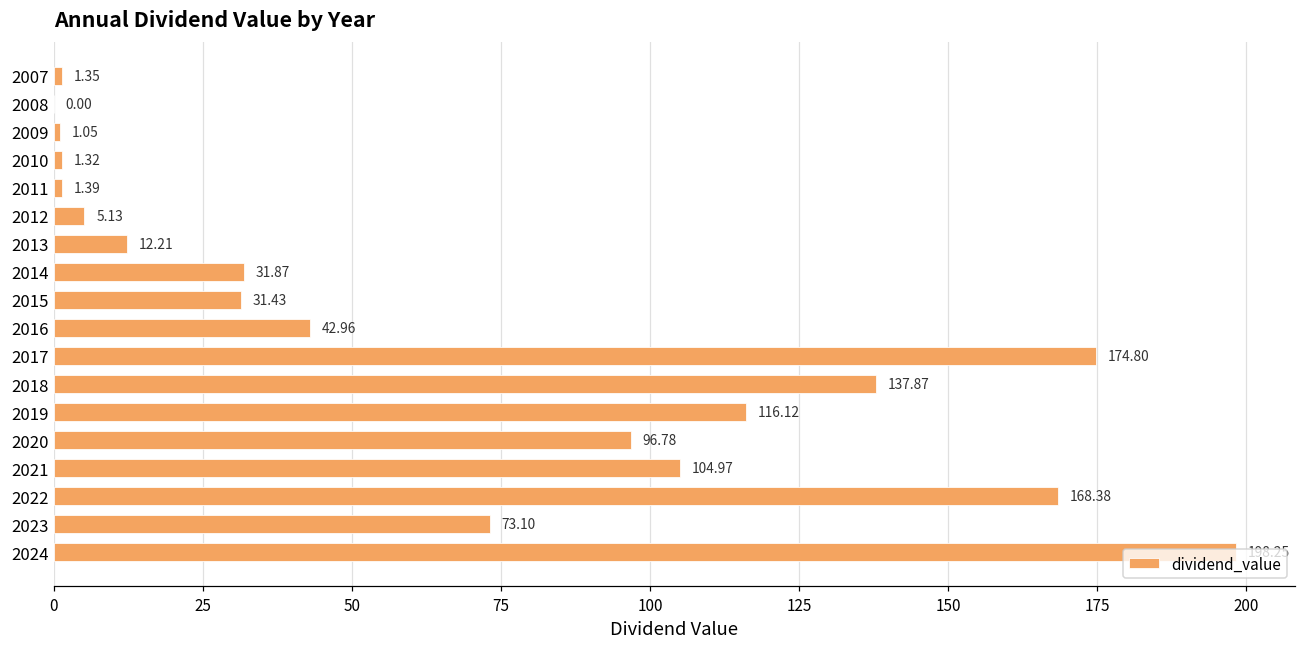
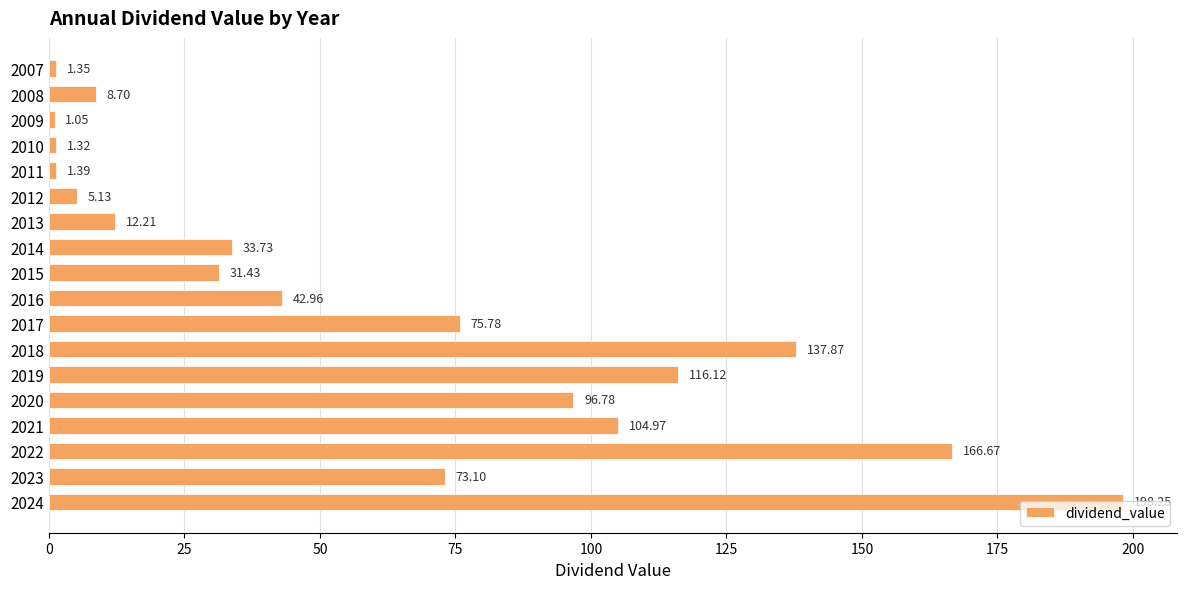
2008: 0.00 -> 8.70
2014: 31.87 -> 33.73
2017: 174.80 -> 75.78
2022: 168.38 -> 166.67
